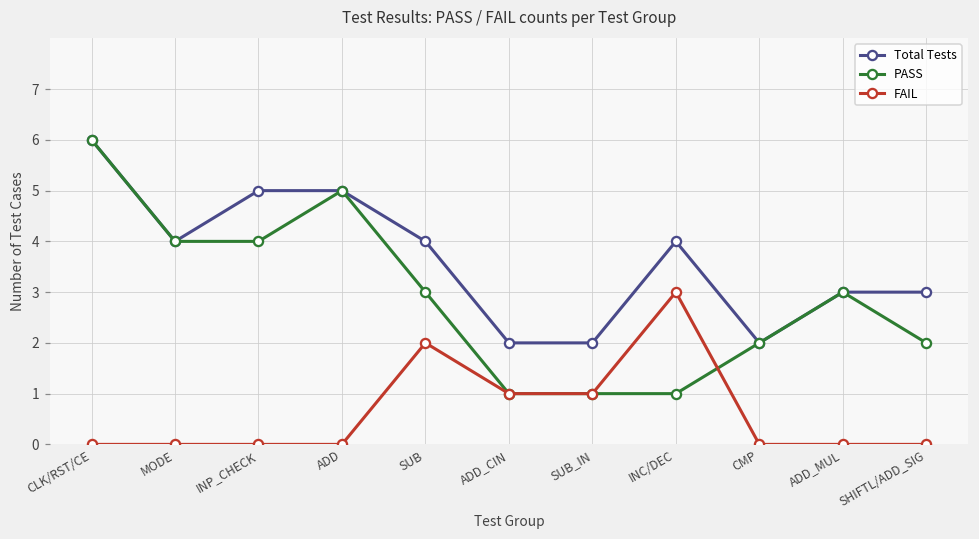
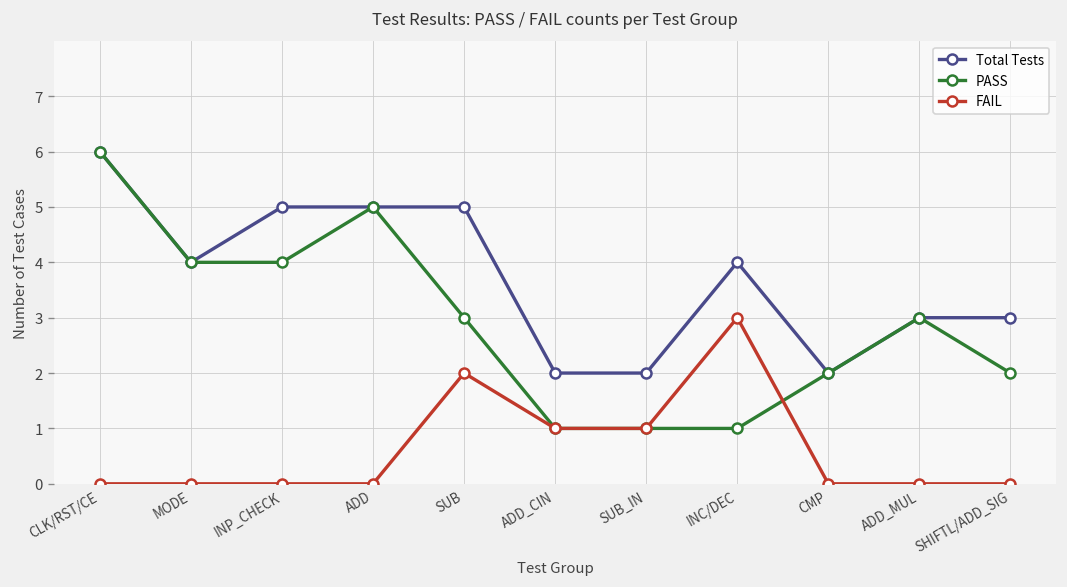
Total Tests, SUB: 4 -> 5
